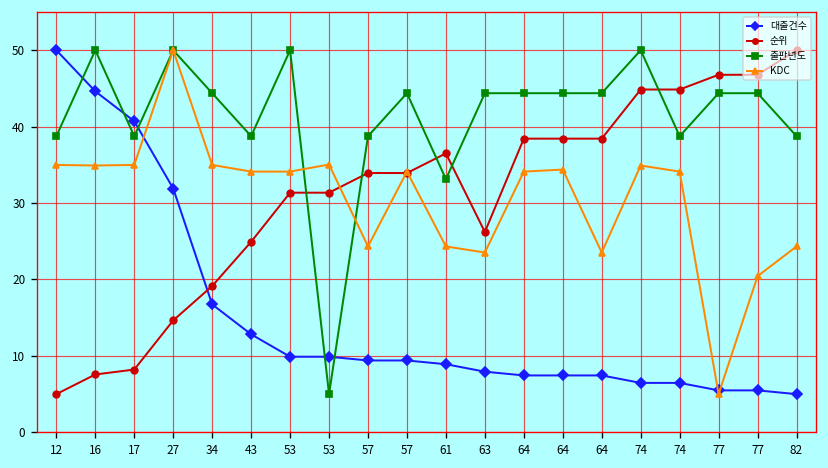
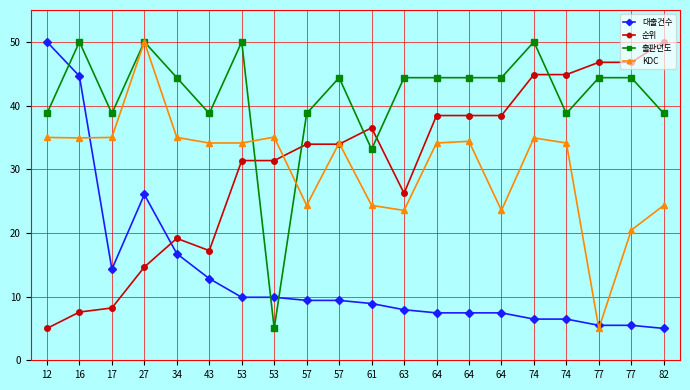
대출건수, 17: 41 -> 14
대출건수, 27: 32 -> 26
순위, 43: 25 -> 17
